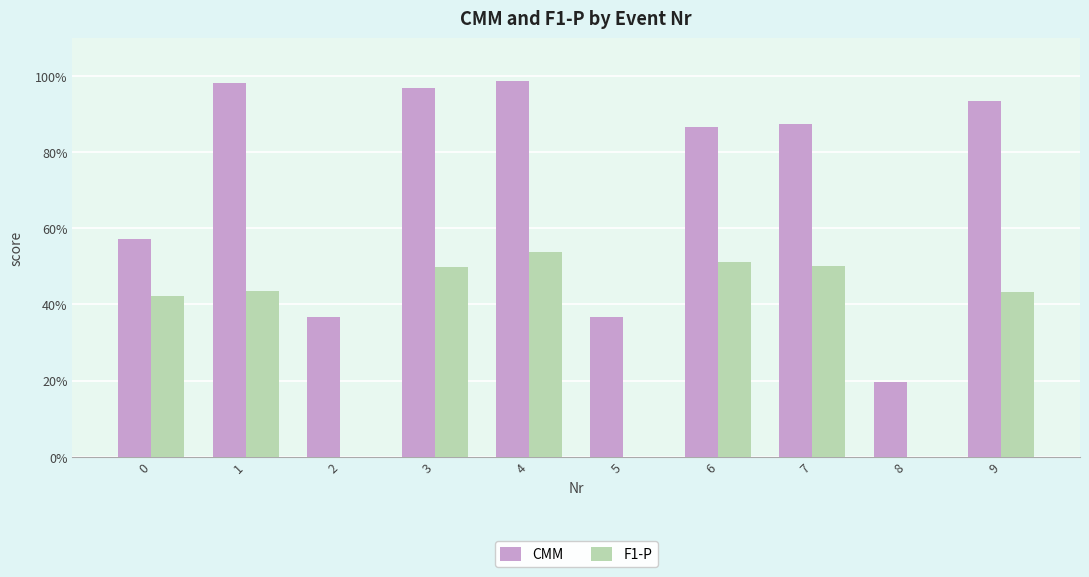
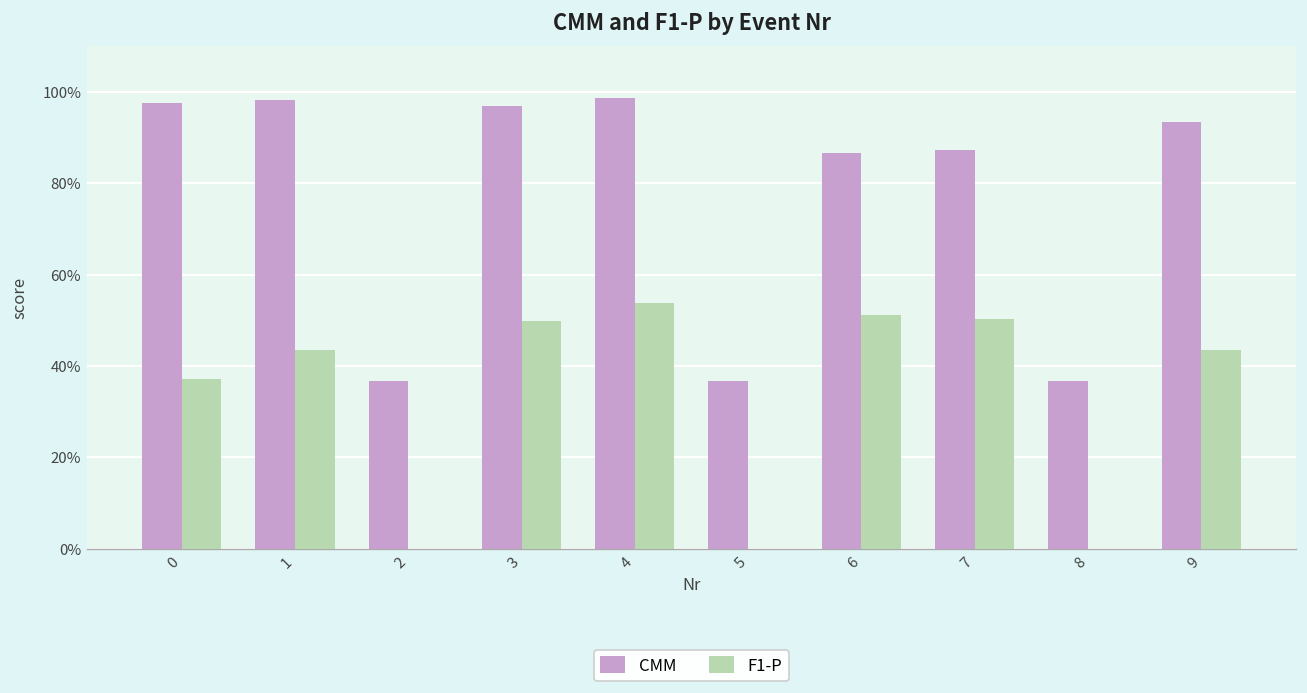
CMM, 0: 57% -> 98%
F1-P, 0: 42% -> 37%
CMM, 8: 20% -> 37%
